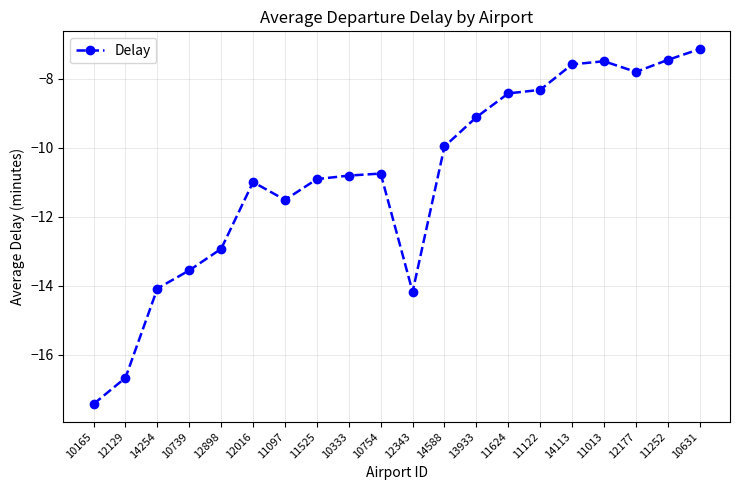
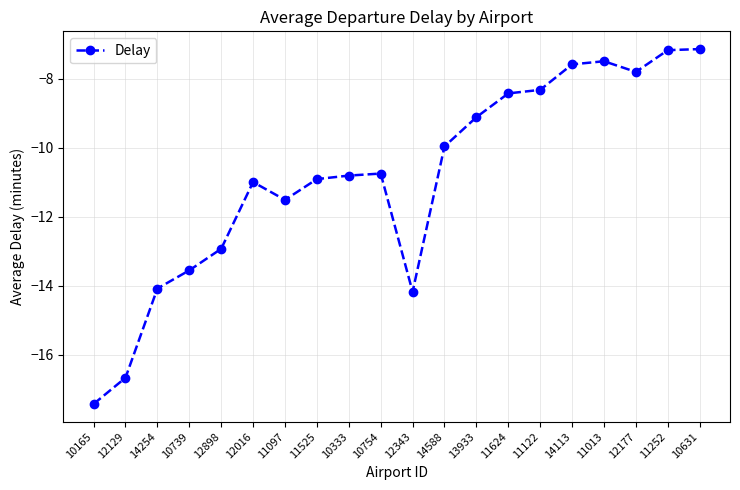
11252: -7.5 -> -7.2
